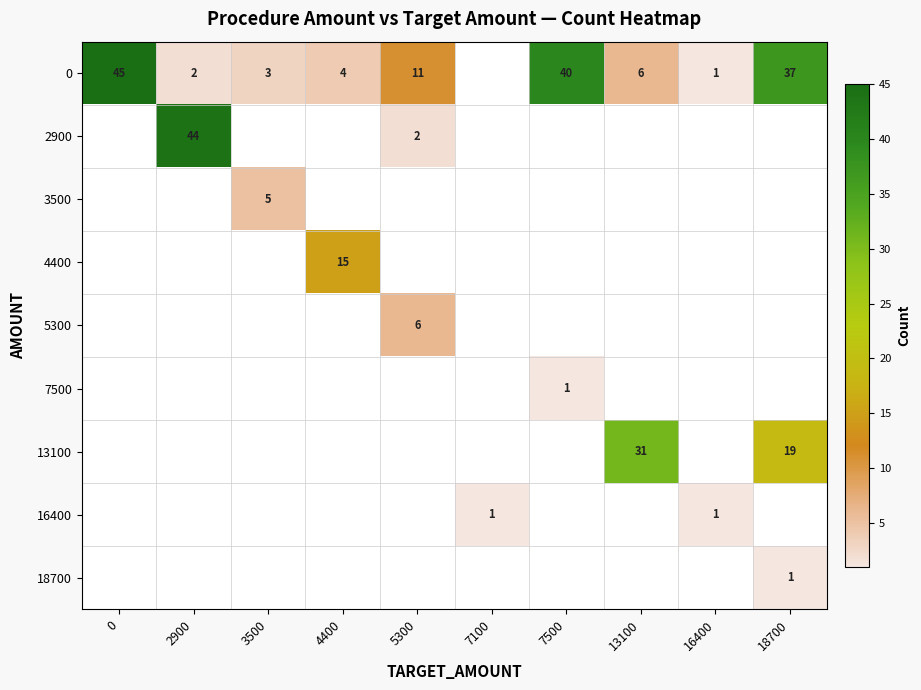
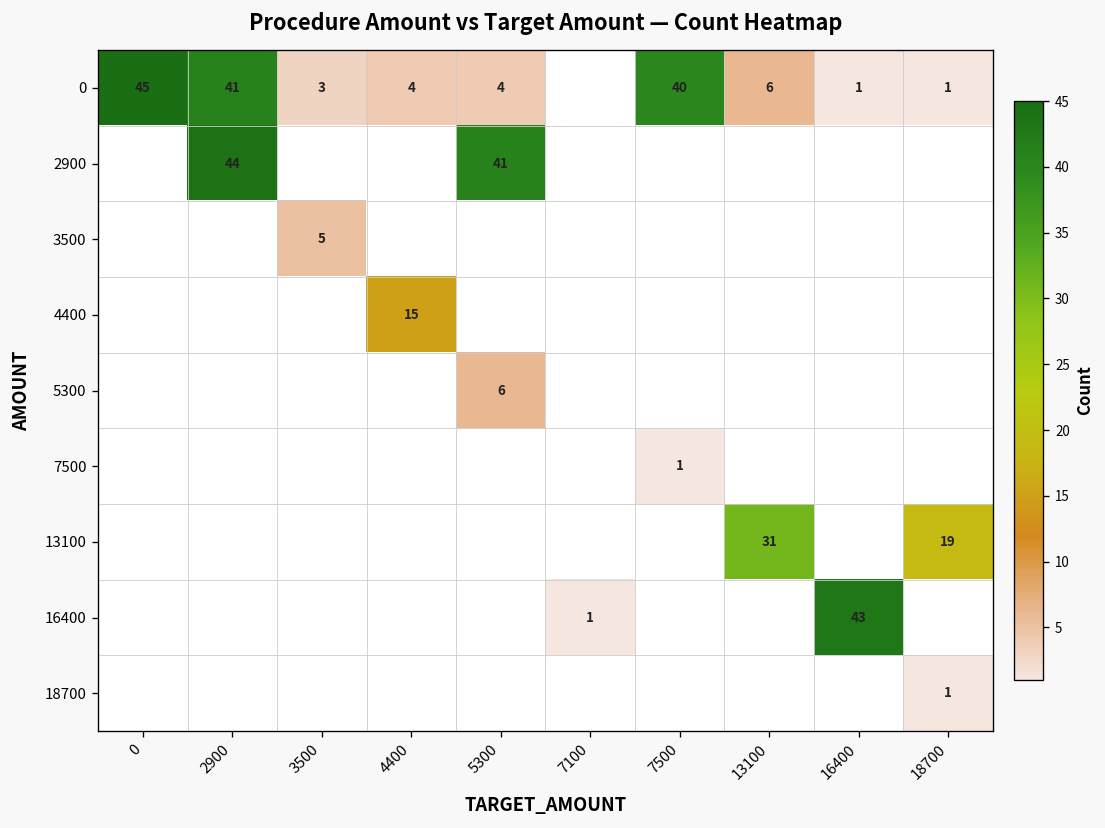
0, 2900: 2 -> 41
0, 5300: 11 -> 4
0, 18700: 37 -> 1
2900, 5300: 2 -> 41
16400, 16400: 1 -> 43
